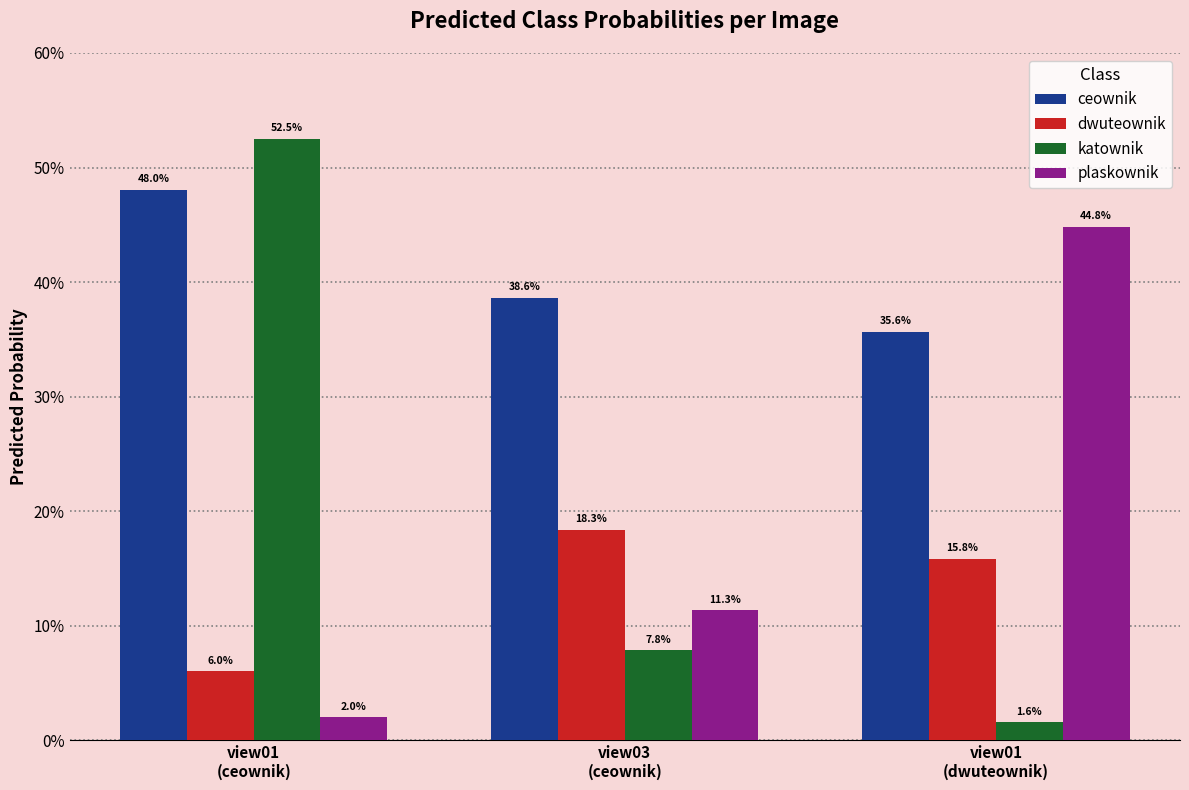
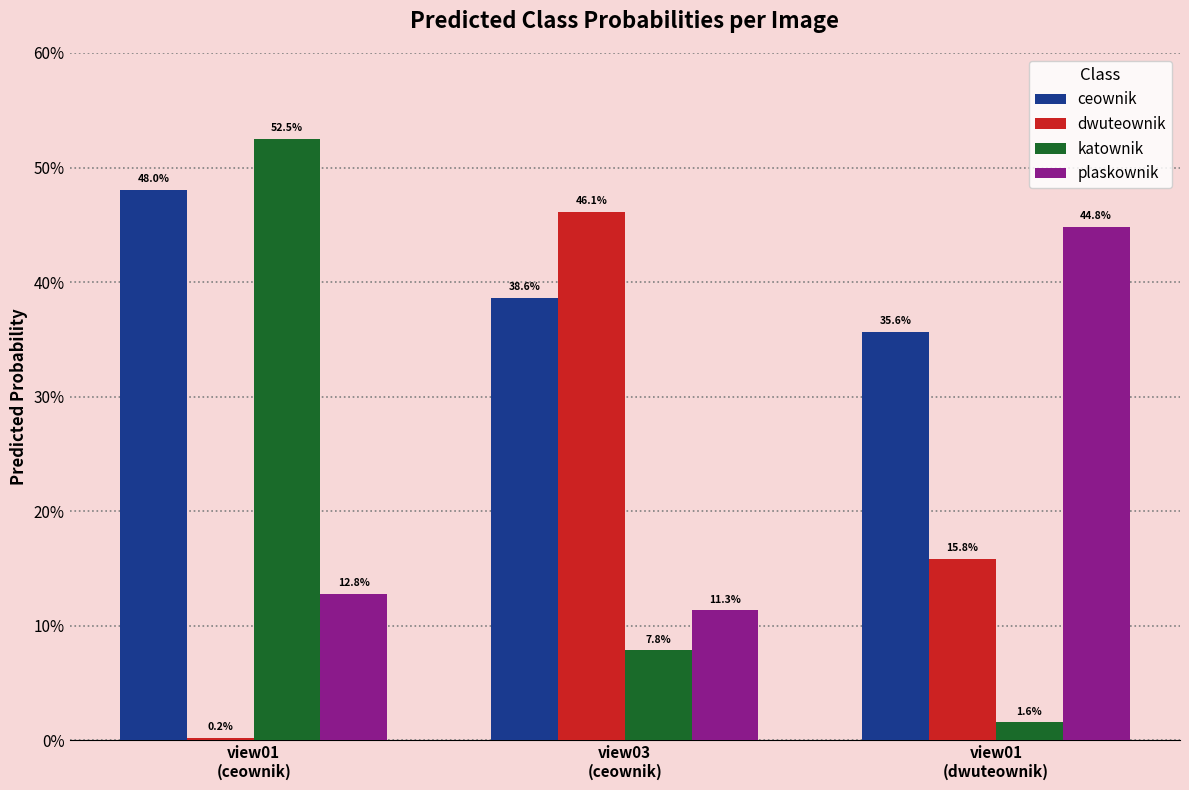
dwuteownik, view01 (ceownik): 6.0% -> 0.2%
plaskownik, view01 (ceownik): 2.0% -> 12.8%
dwuteownik, view03 (ceownik): 18.3% -> 46.1%
